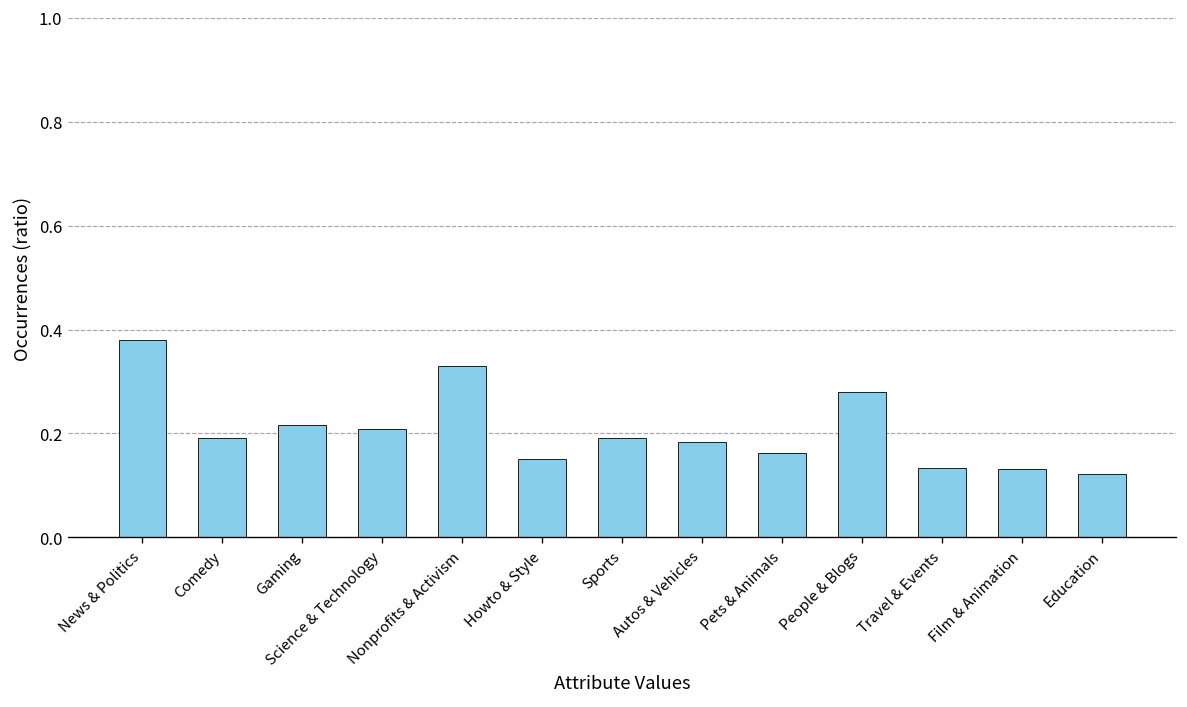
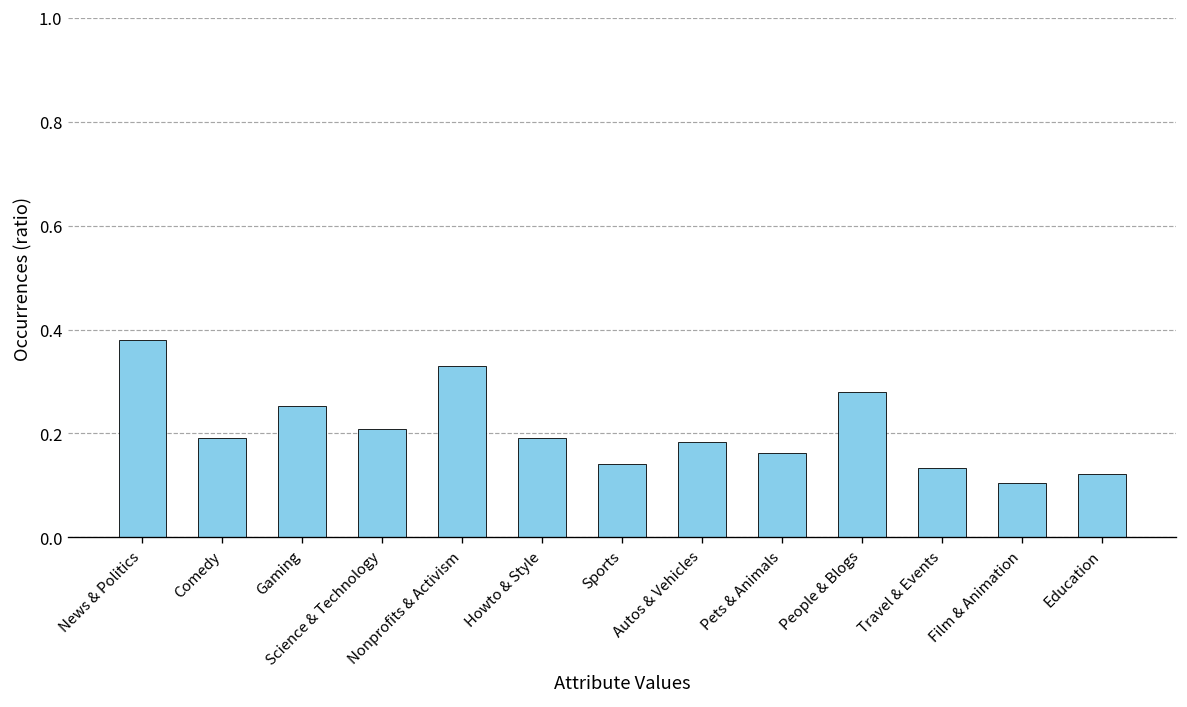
Gaming: 0.22 -> 0.25
Howto & Style: 0.15 -> 0.19
Sports: 0.19 -> 0.14
Film & Animation: 0.13 -> 0.10
